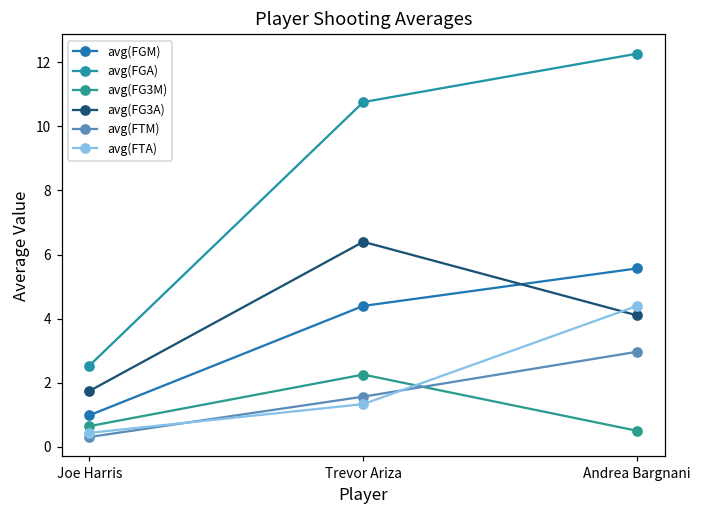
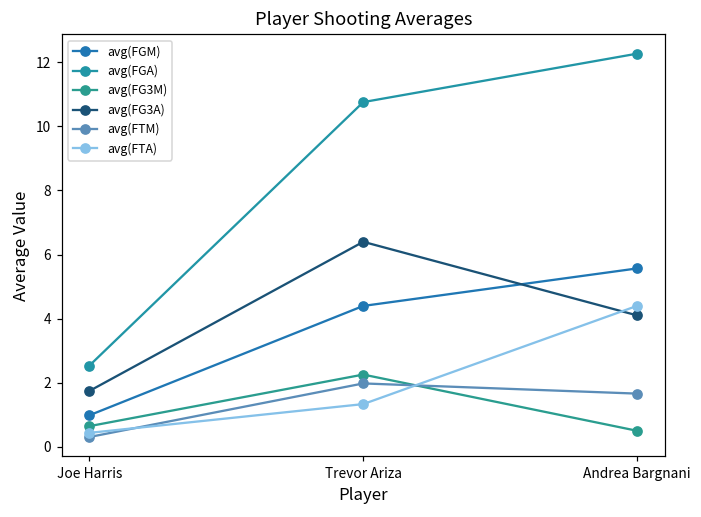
avg(FTM), Trevor Ariza: 1.6 -> 2.0
avg(FTM), Andrea Bargnani: 3.0 -> 1.7
